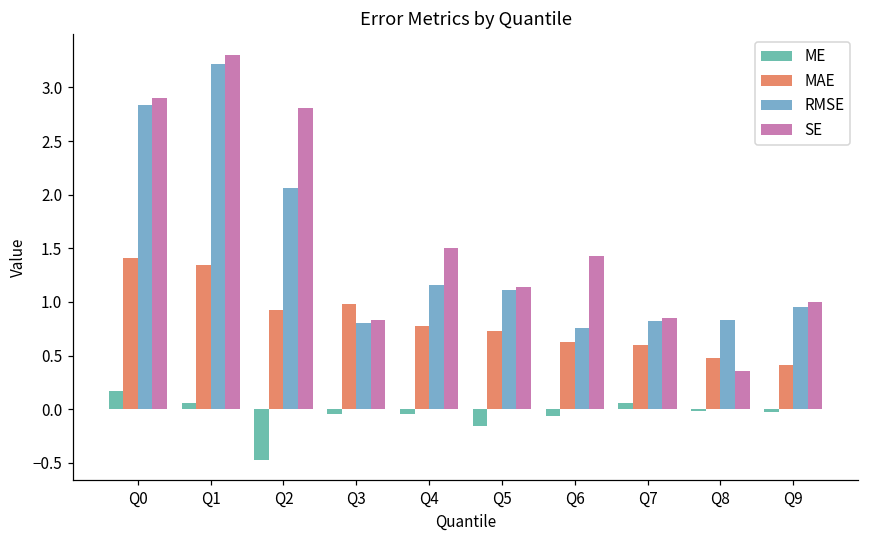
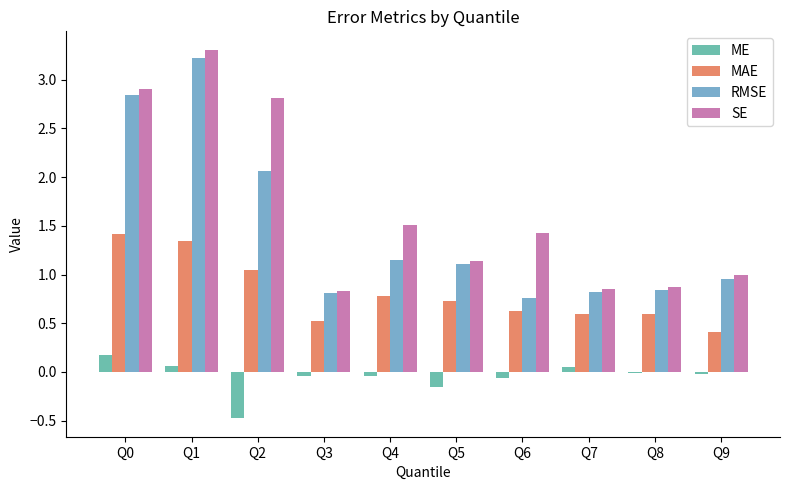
MAE, Q2: 0.9 -> 1.0
MAE, Q3: 1.0 -> 0.5
MAE, Q8: 0.5 -> 0.6
SE, Q8: 0.4 -> 0.9
